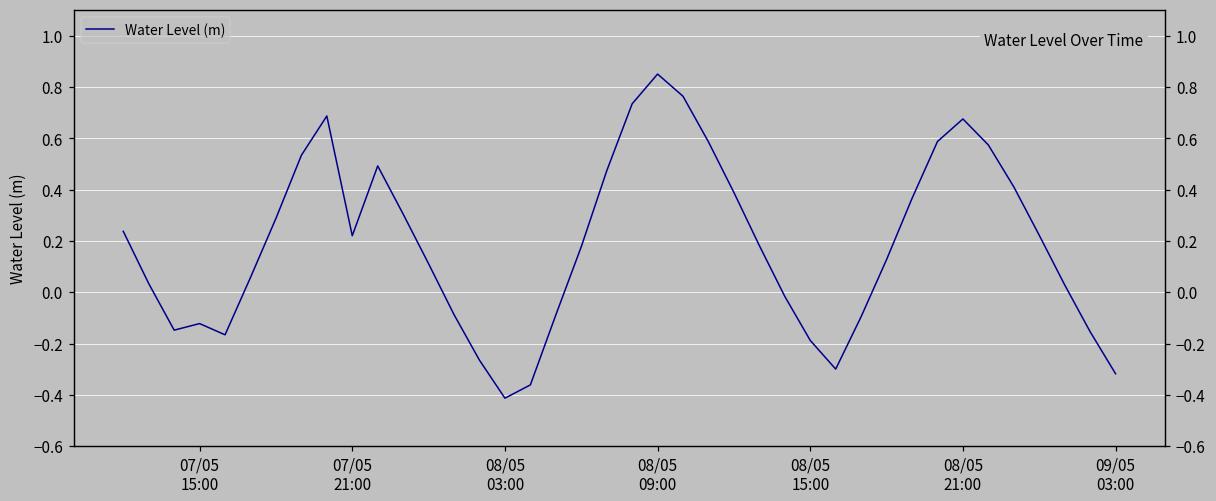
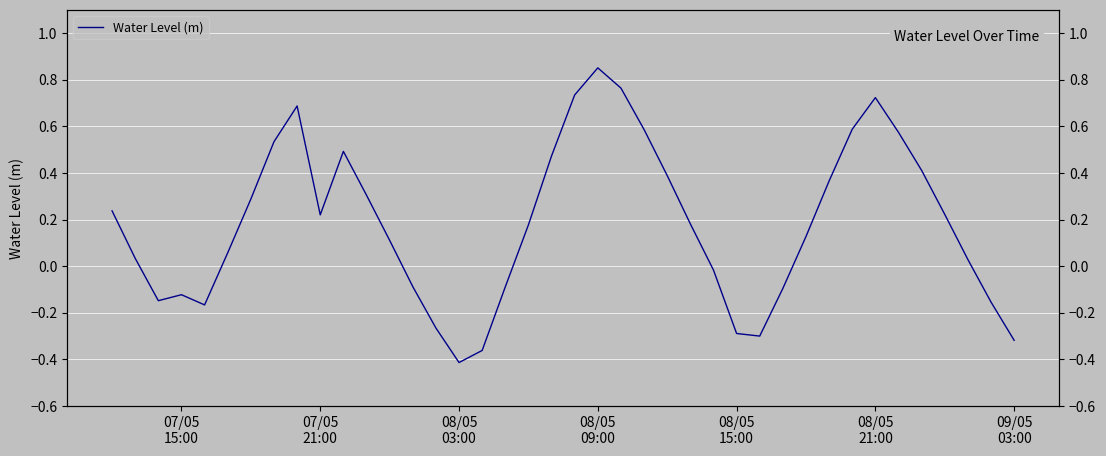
08/05 15:00: -0.19 -> -0.29
08/05 21:00: 0.68 -> 0.72
